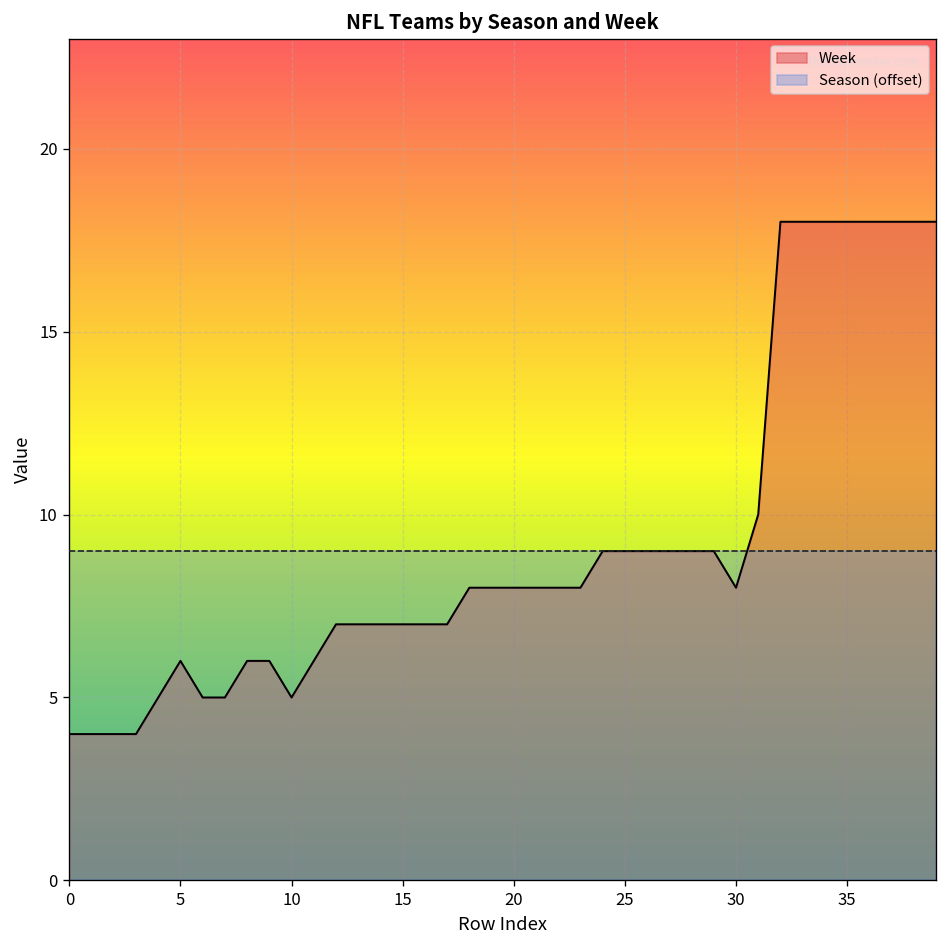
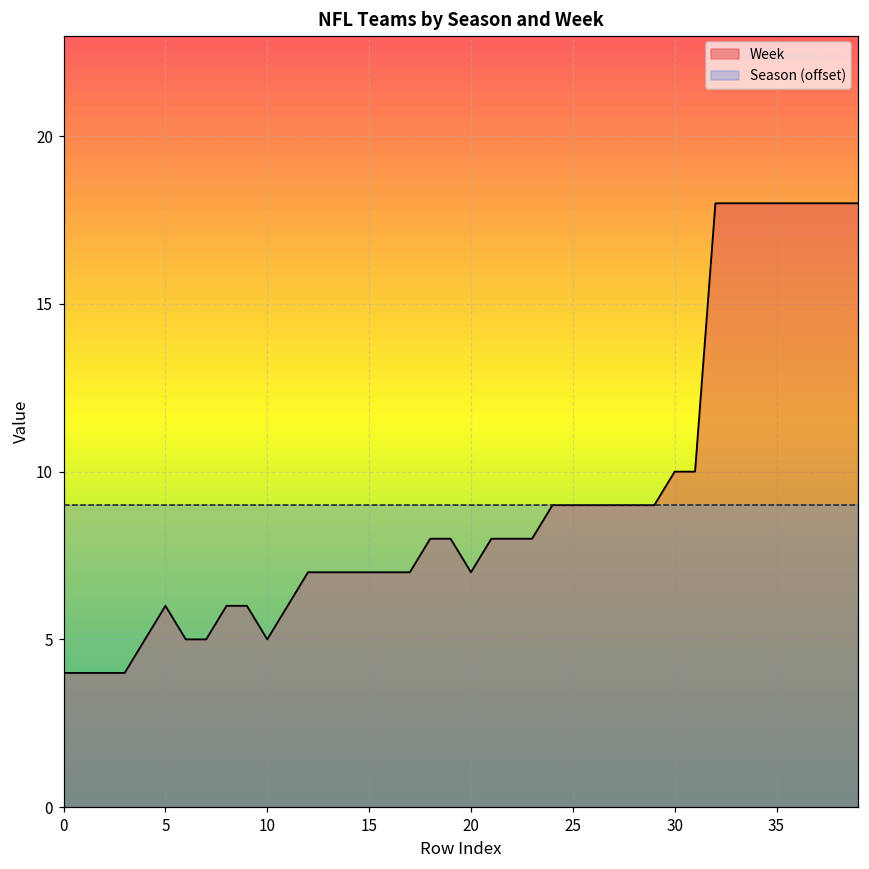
Week, 20: 8 -> 7
Week, 30: 8 -> 10
